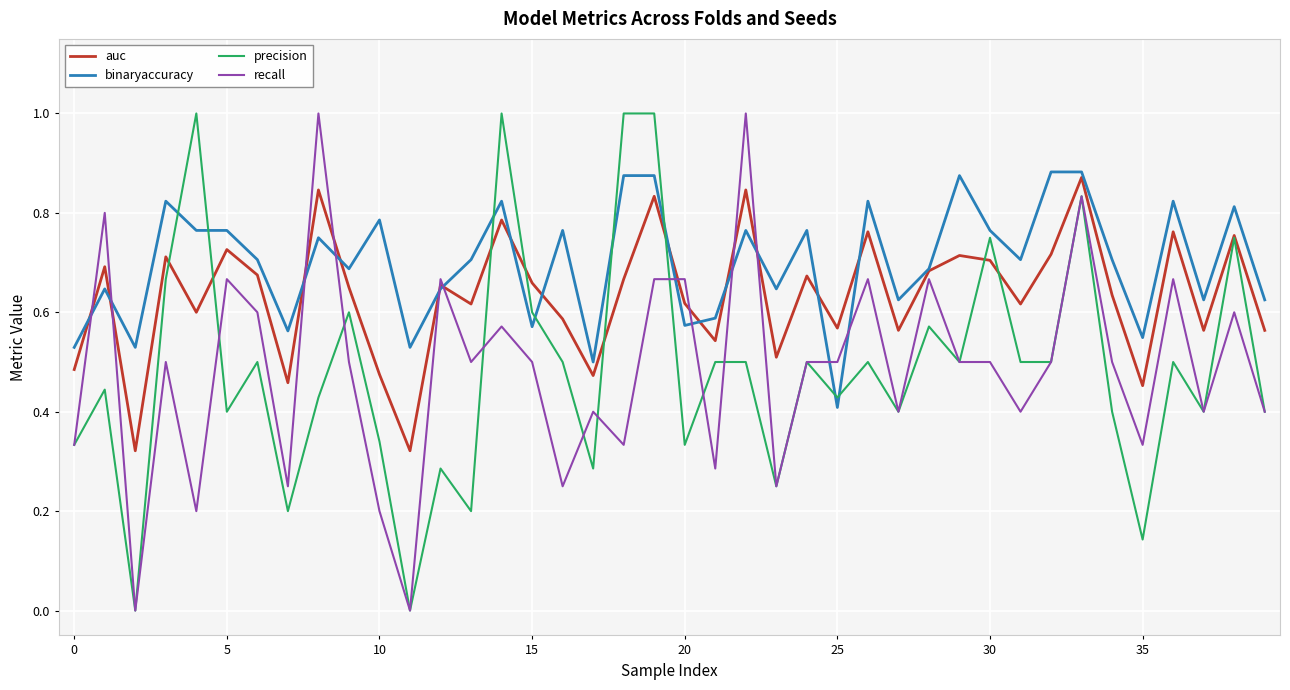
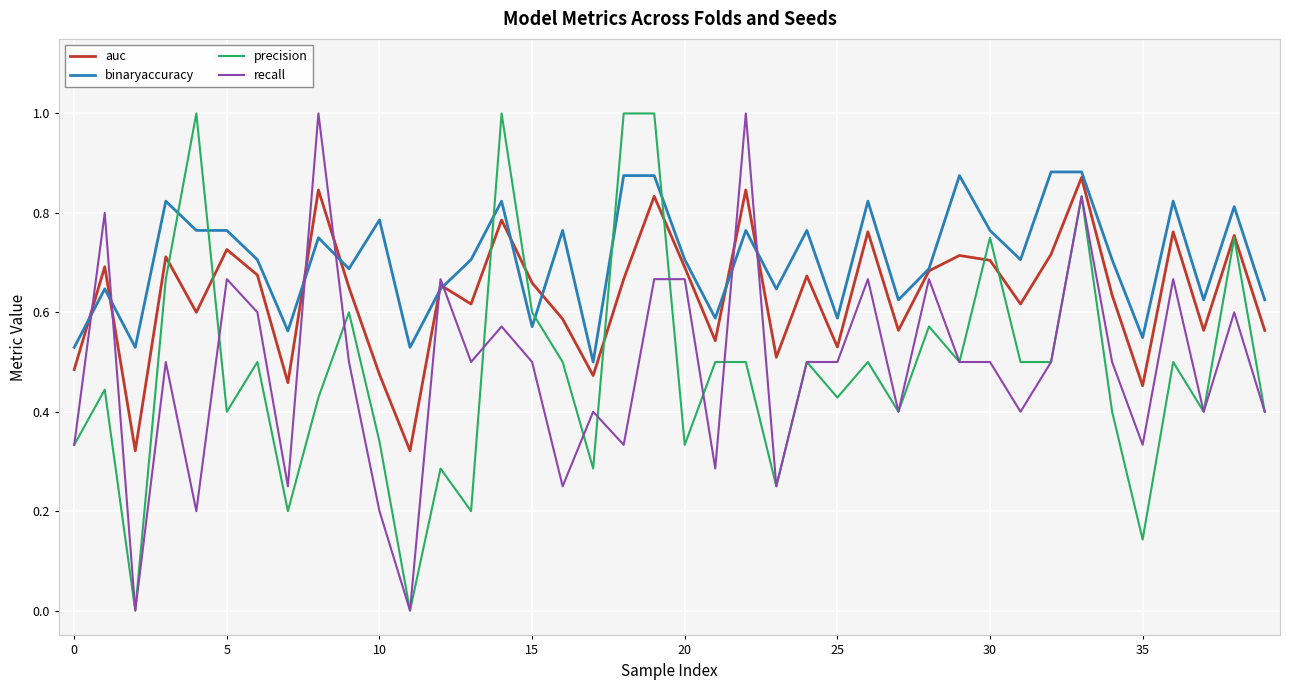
auc, 20: 0.62 -> 0.69
binaryaccuracy, 20: 0.57 -> 0.71
auc, 25: 0.57 -> 0.53
binaryaccuracy, 25: 0.41 -> 0.59
